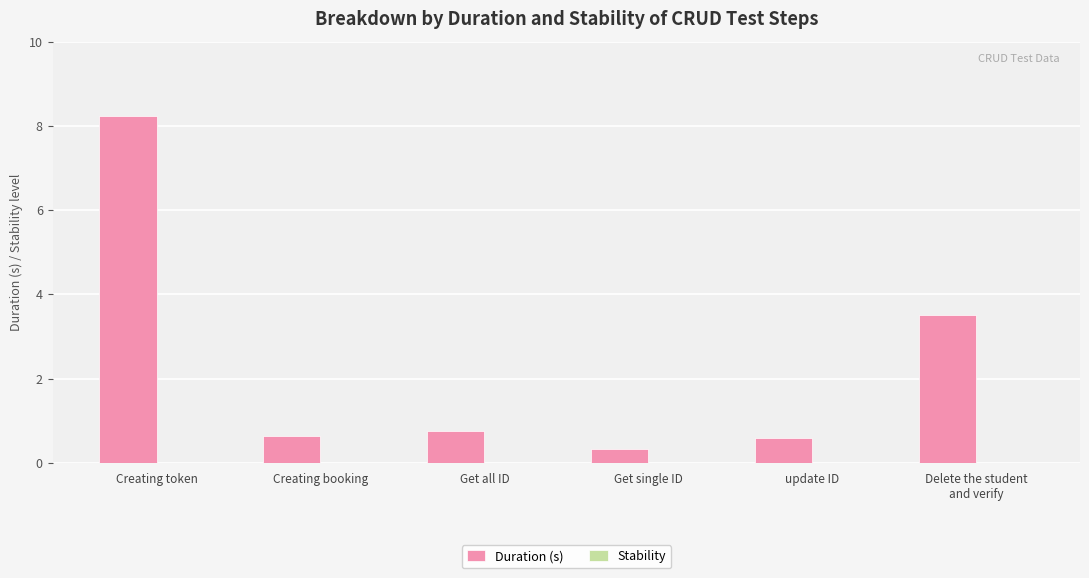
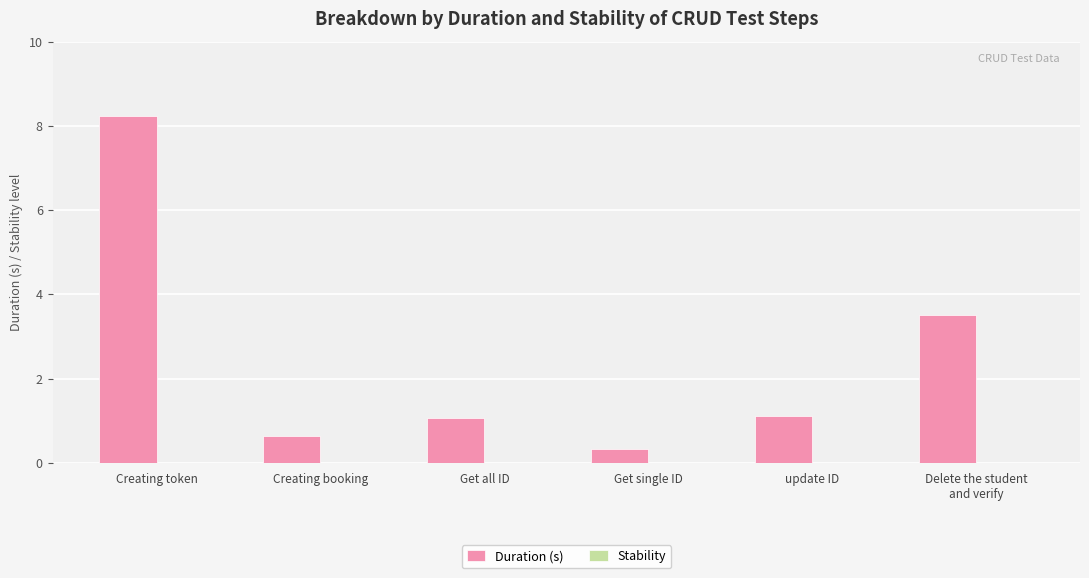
Duration (s), Get all ID: 0.8 -> 1.1
Duration (s), update ID: 0.6 -> 1.1
